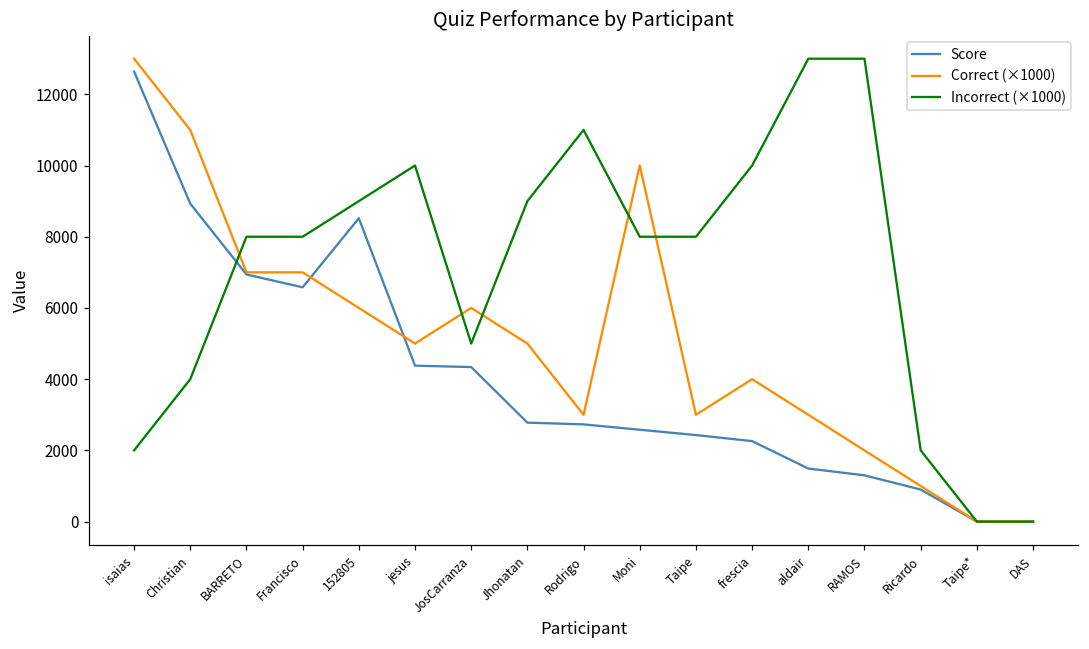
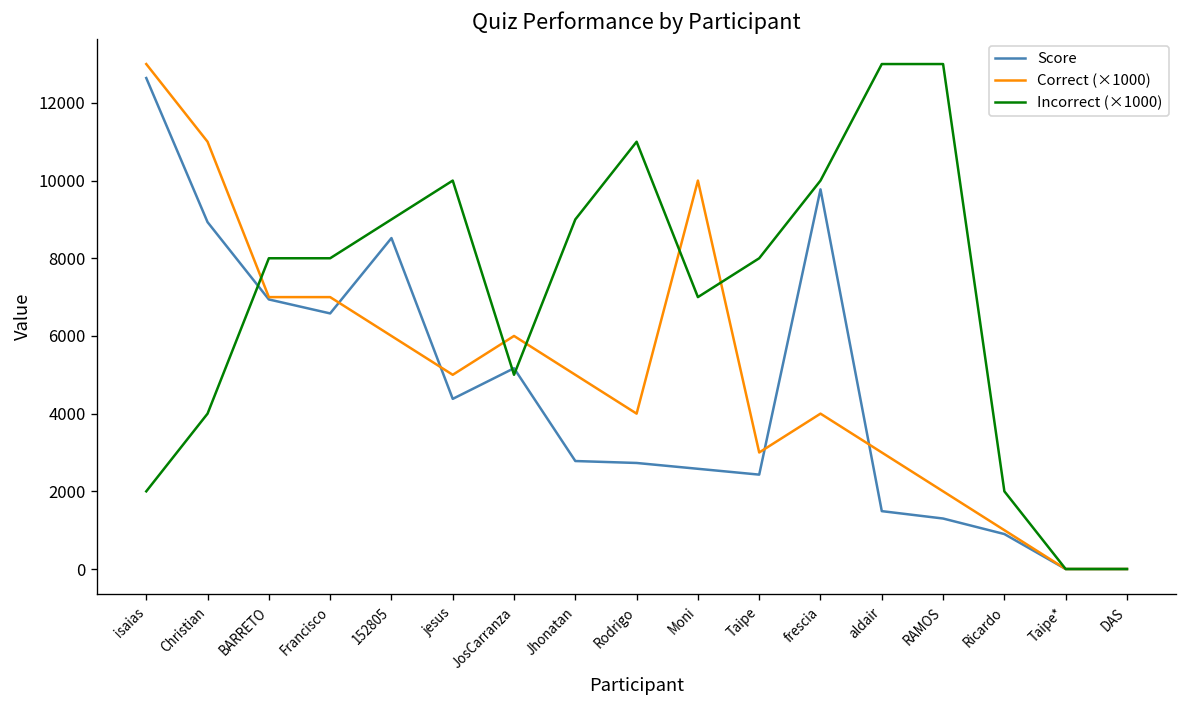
Score, JosCarranza: 4300 -> 5200
Correct (×1000), Rodrigo: 3000 -> 4000
Incorrect (×1000), Moni: 8000 -> 7000
Score, frescia: 2300 -> 9800
